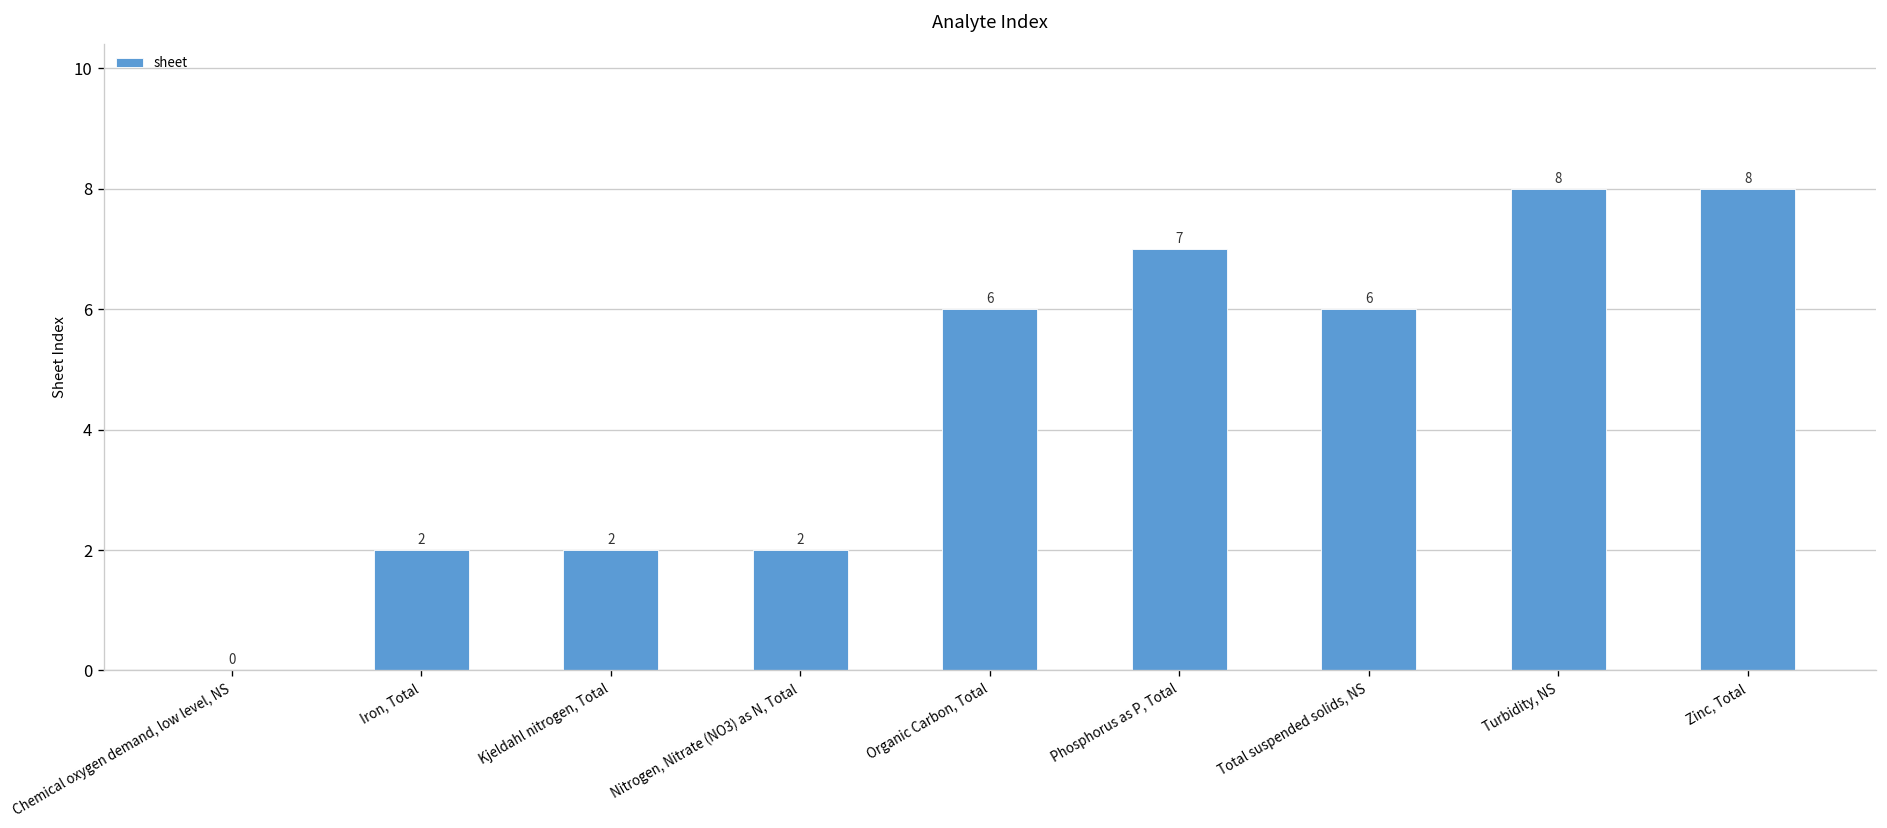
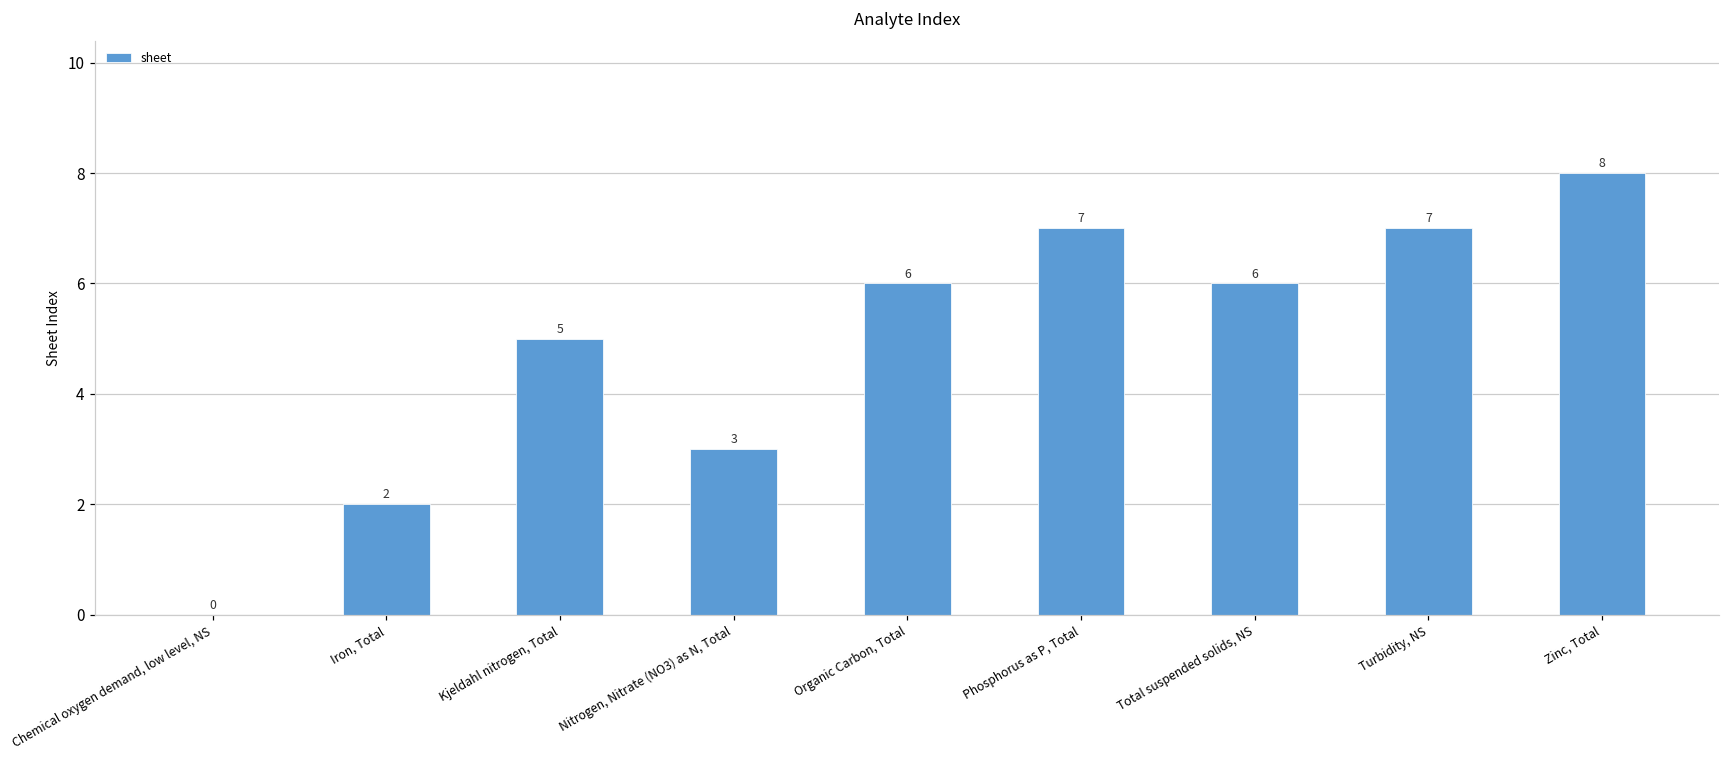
Kjeldahl nitrogen, Total: 2 -> 5
Nitrogen, Nitrate (NO3) as N, Total: 2 -> 3
Turbidity, NS: 8 -> 7
